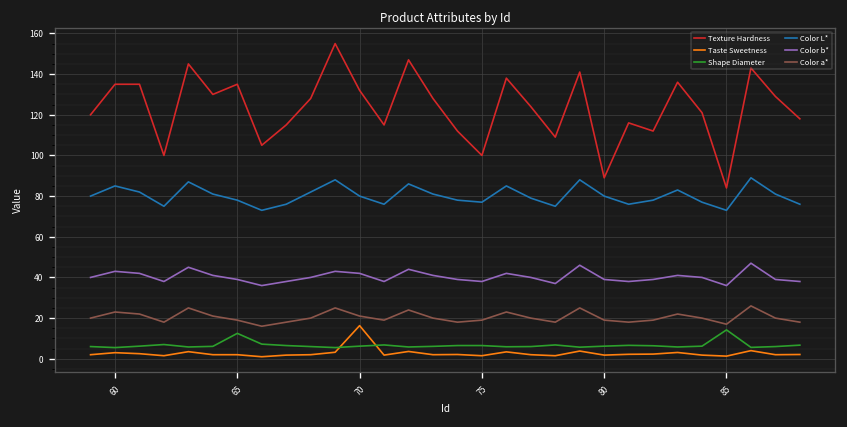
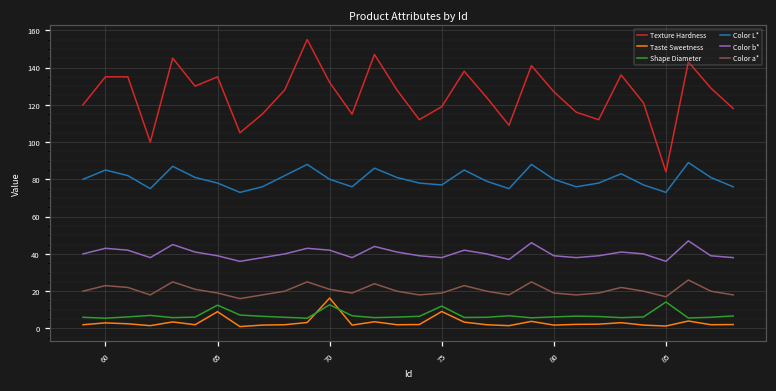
Taste Sweetness, 65: 2 -> 9
Shape Diameter, 70: 6 -> 13
Texture Hardness, 75: 100 -> 119
Taste Sweetness, 75: 2 -> 9
Shape Diameter, 75: 7 -> 12
Texture Hardness, 80: 89 -> 127
